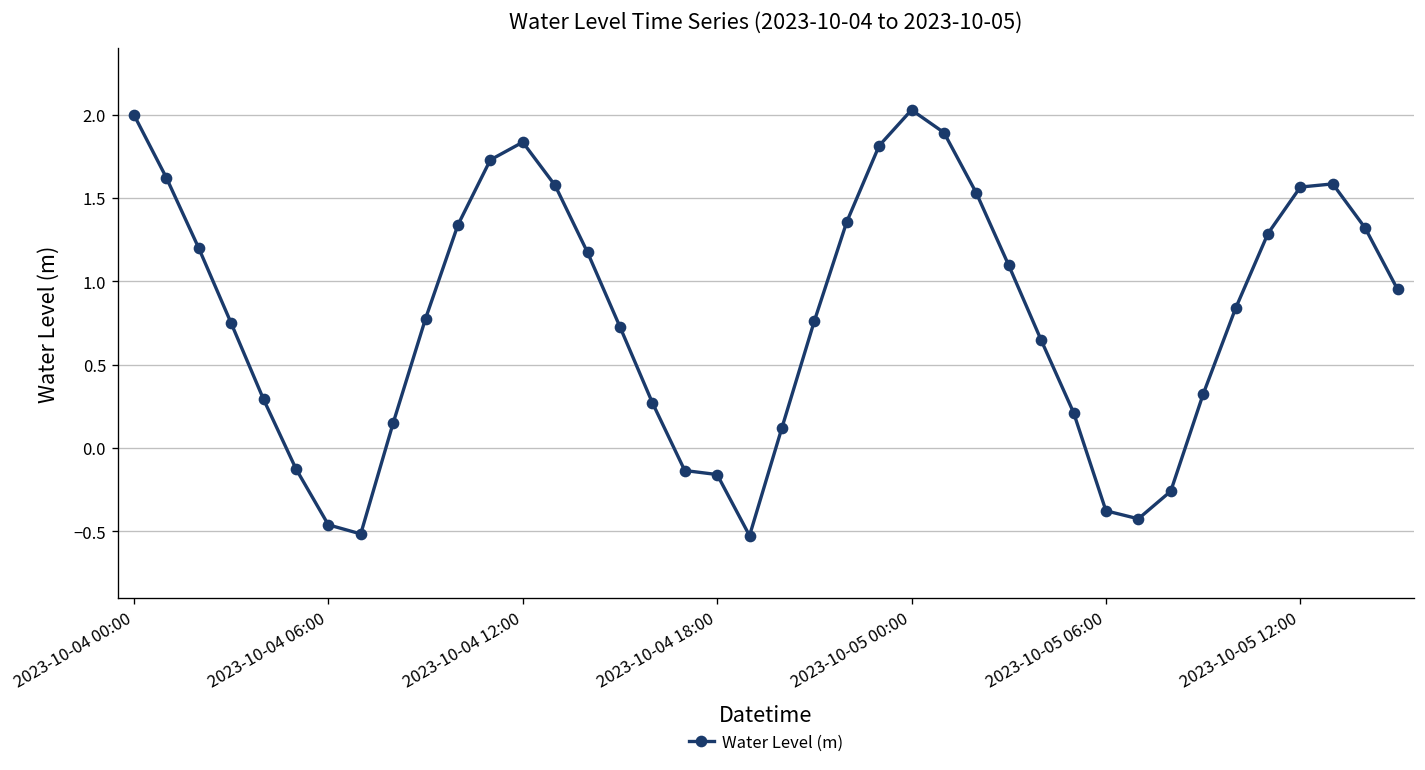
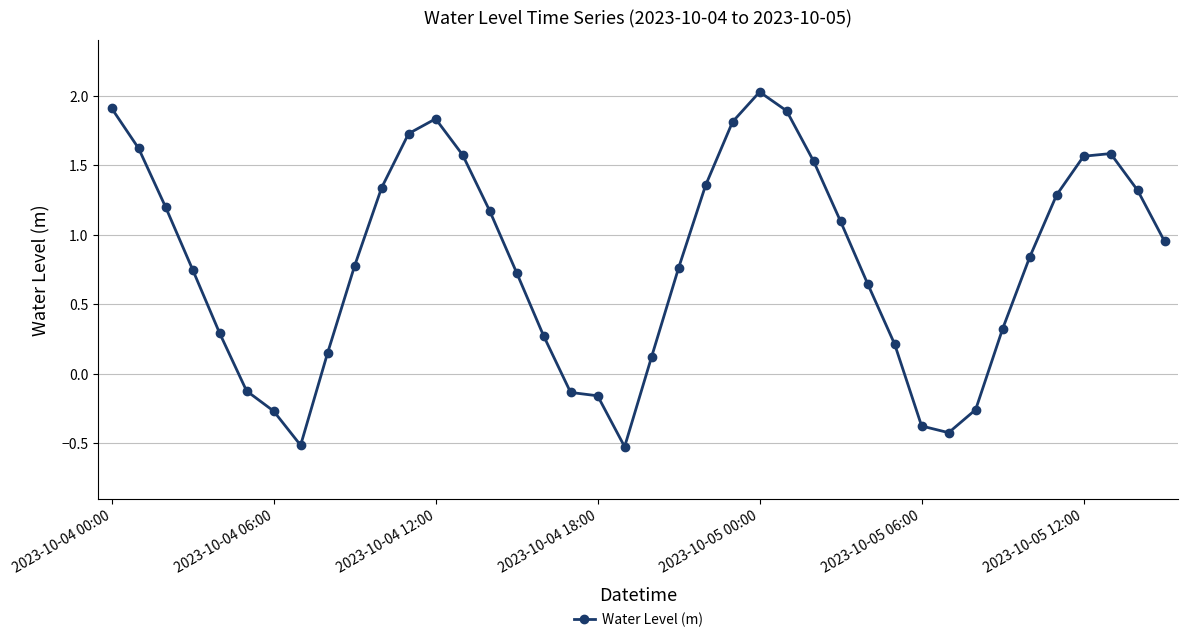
2023-10-04 00:00: 2.00 -> 1.91
2023-10-04 06:00: -0.46 -> -0.27
